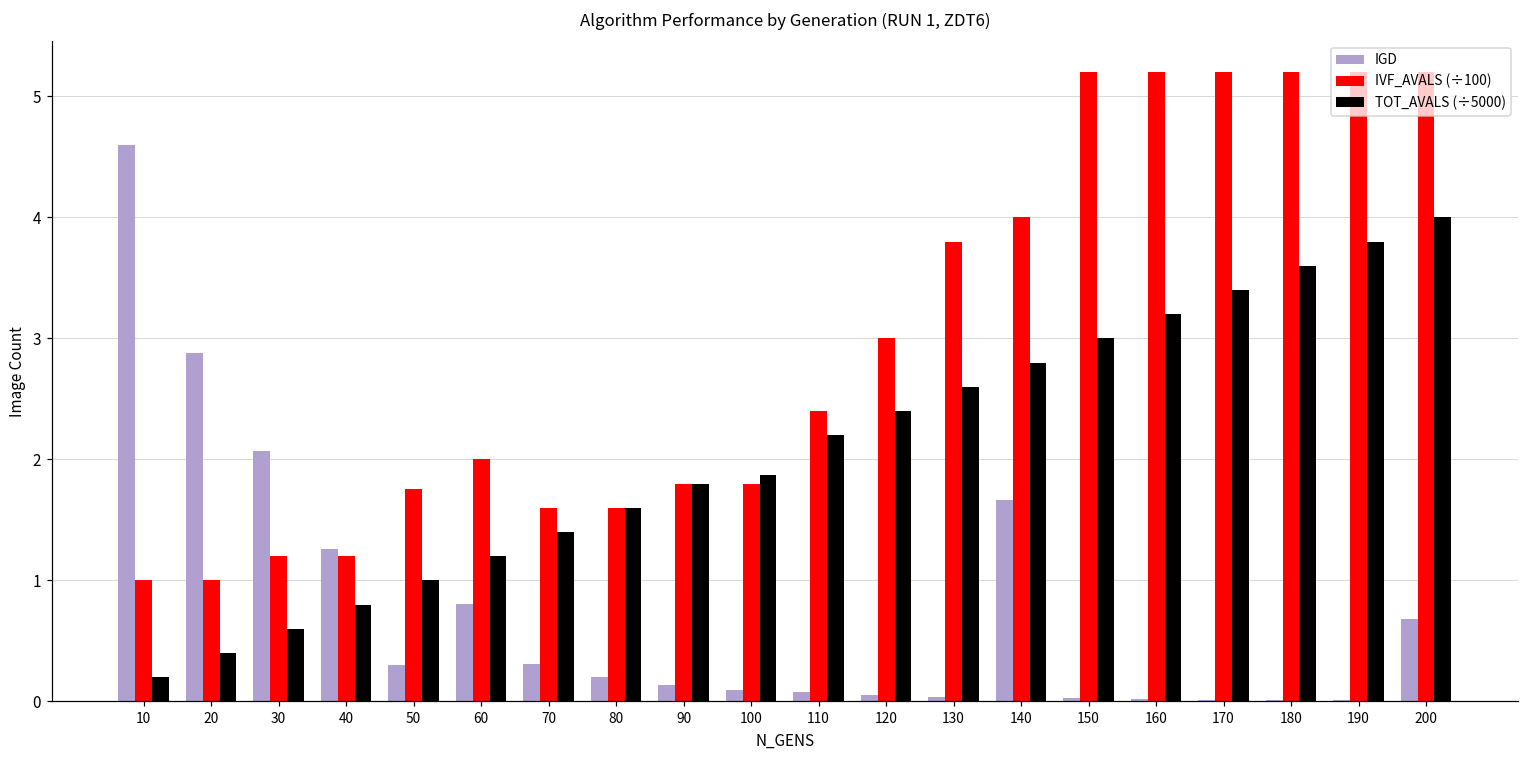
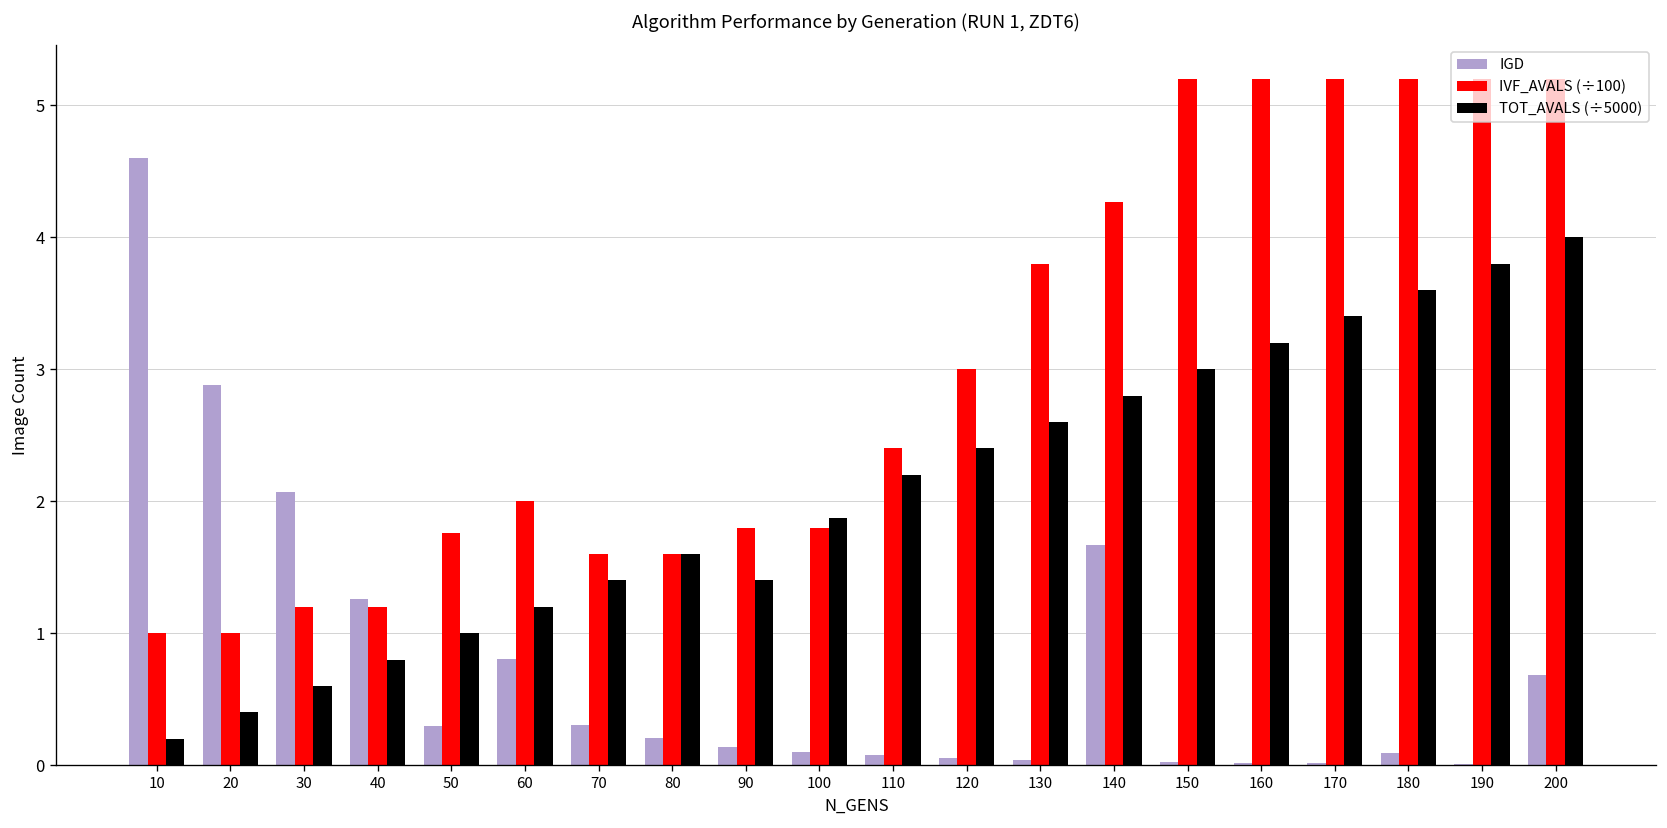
TOT_AVALS (÷5000), 90: 1.80 -> 1.40
IVF_AVALS (÷100), 140: 4.00 -> 4.27
IGD, 180: 0.01 -> 0.09
